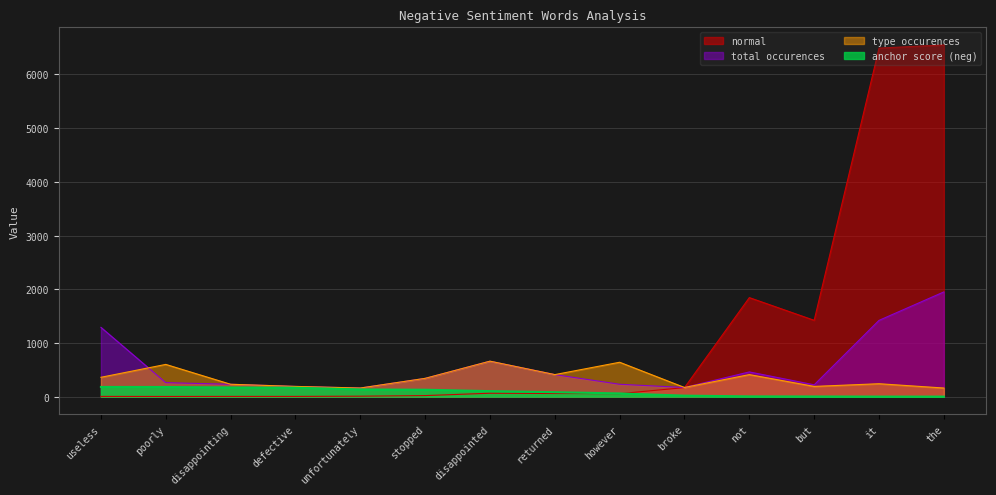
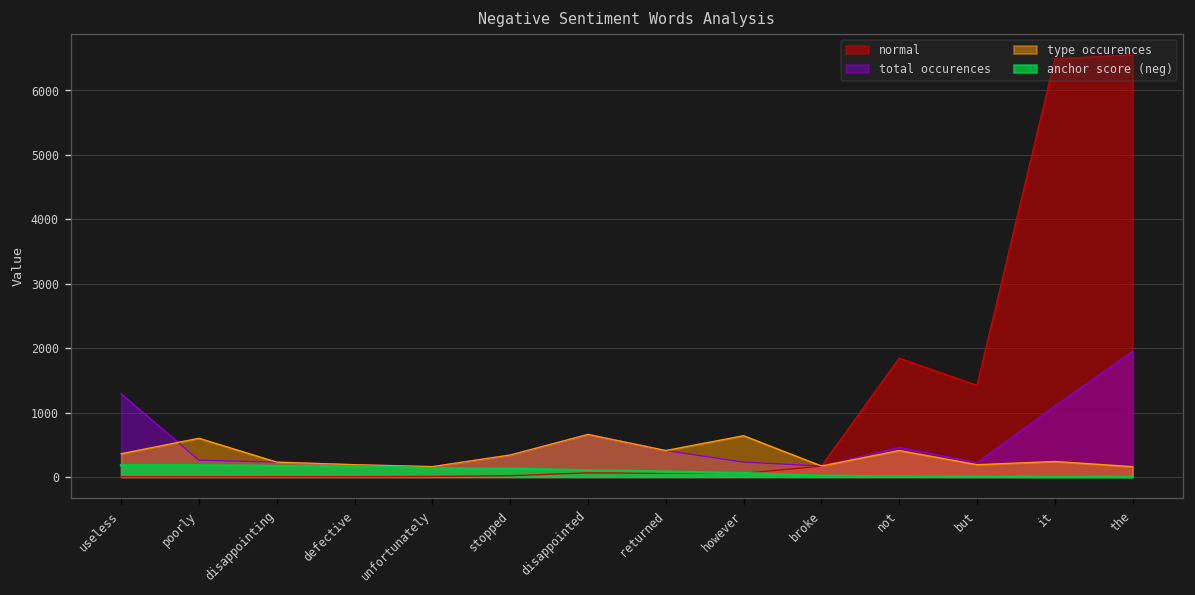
total occurences, it: 1400 -> 1100
